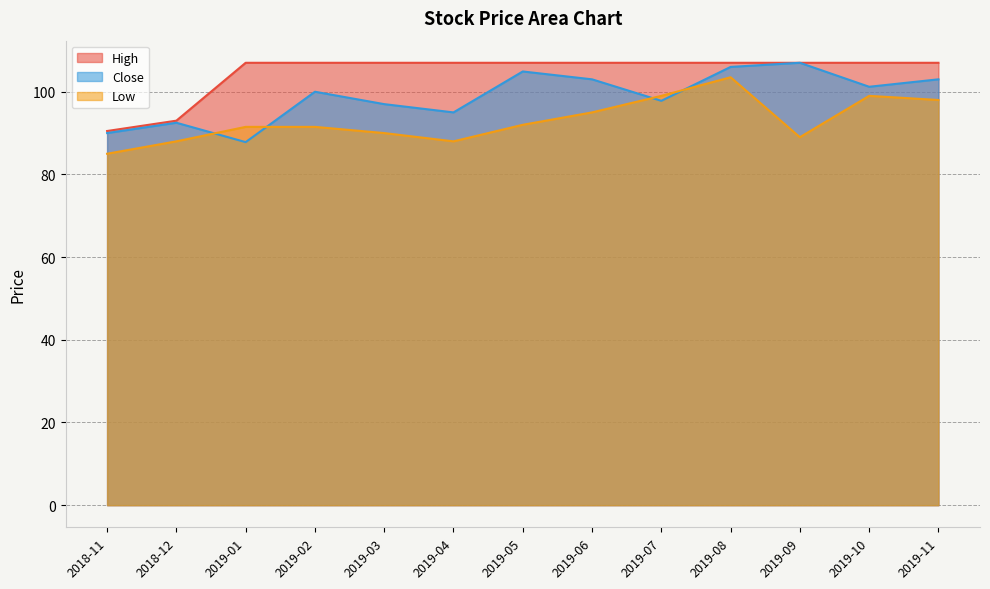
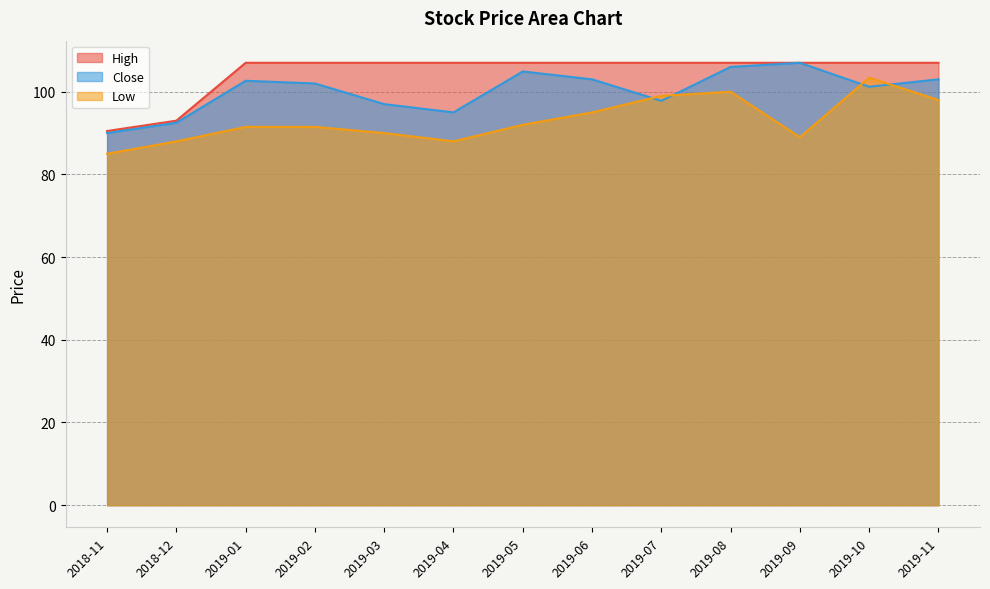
Close, 2019-01: 88 -> 103
Close, 2019-02: 100 -> 102
Low, 2019-08: 104 -> 100
Low, 2019-10: 99 -> 103
